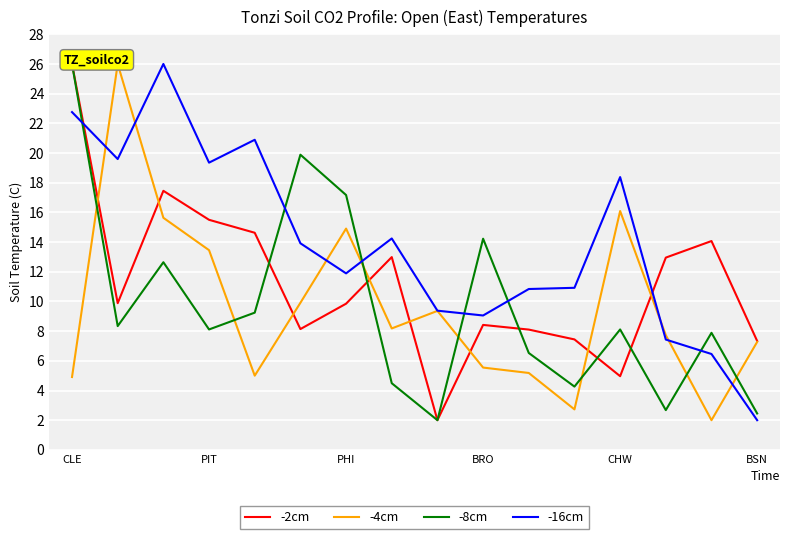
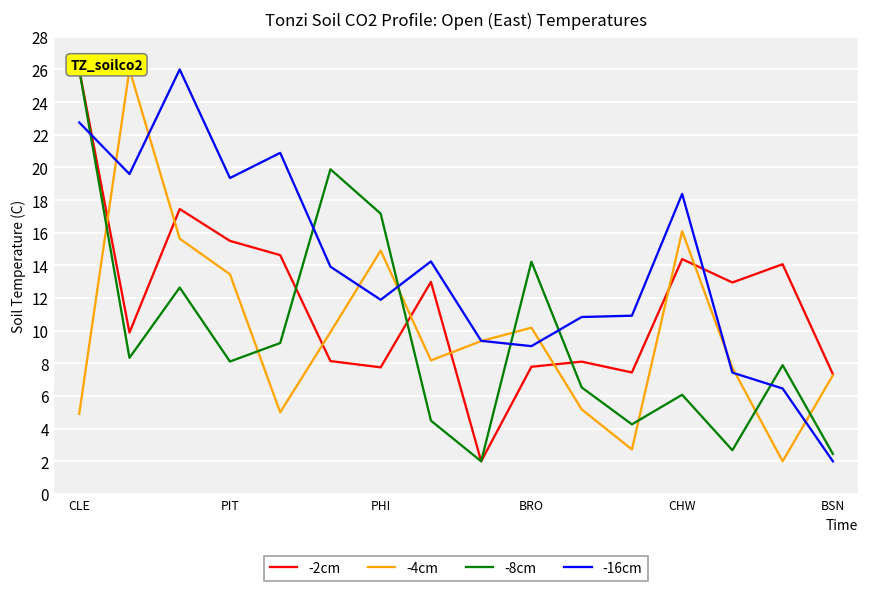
-2cm, PHI: 9.8 -> 7.8
-2cm, BRO: 8.4 -> 7.8
-4cm, BRO: 5.5 -> 10.2
-2cm, CHW: 5.0 -> 14.4
-8cm, CHW: 8.1 -> 6.1
